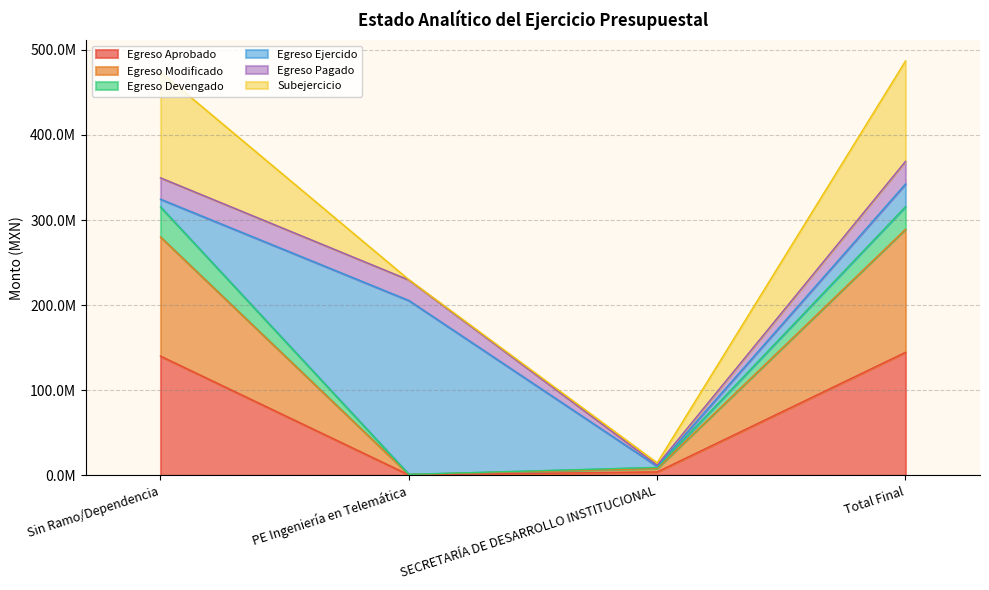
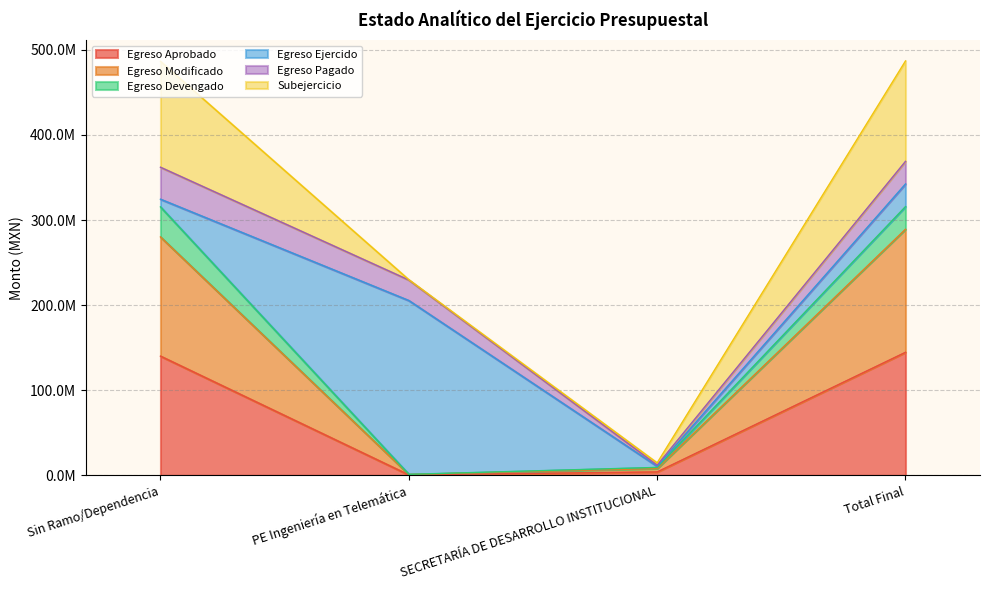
Egreso Pagado, Sin Ramo/Dependencia: 30000000 -> 40000000
